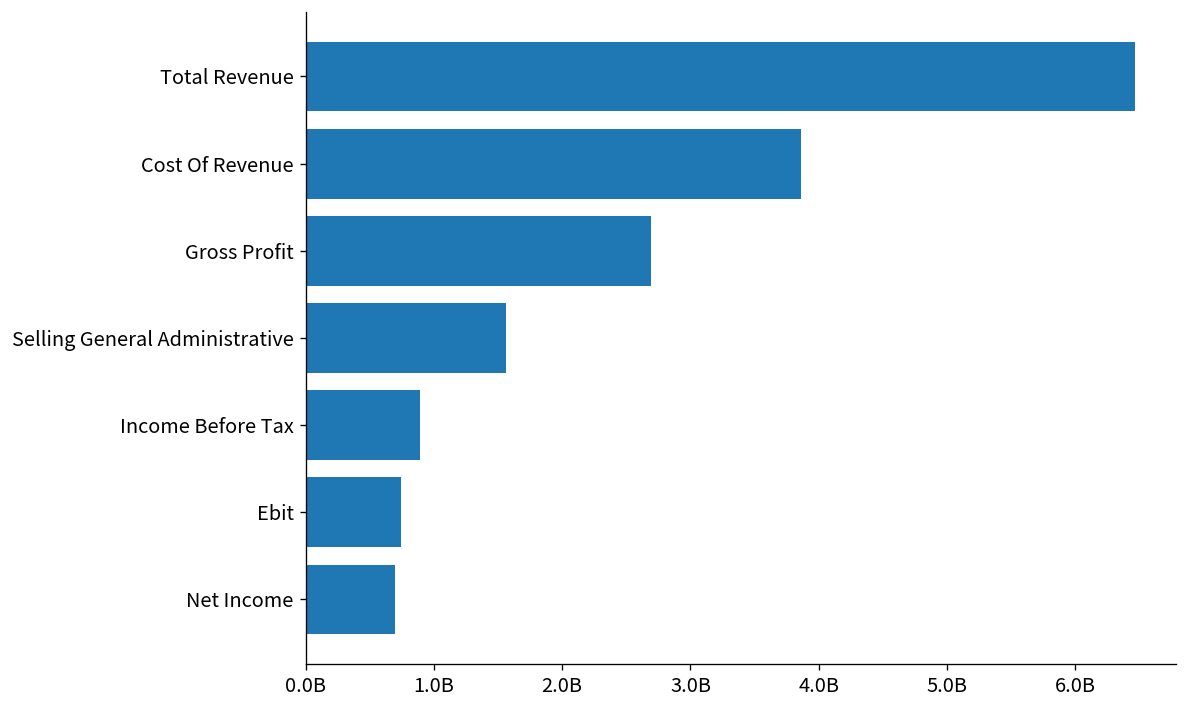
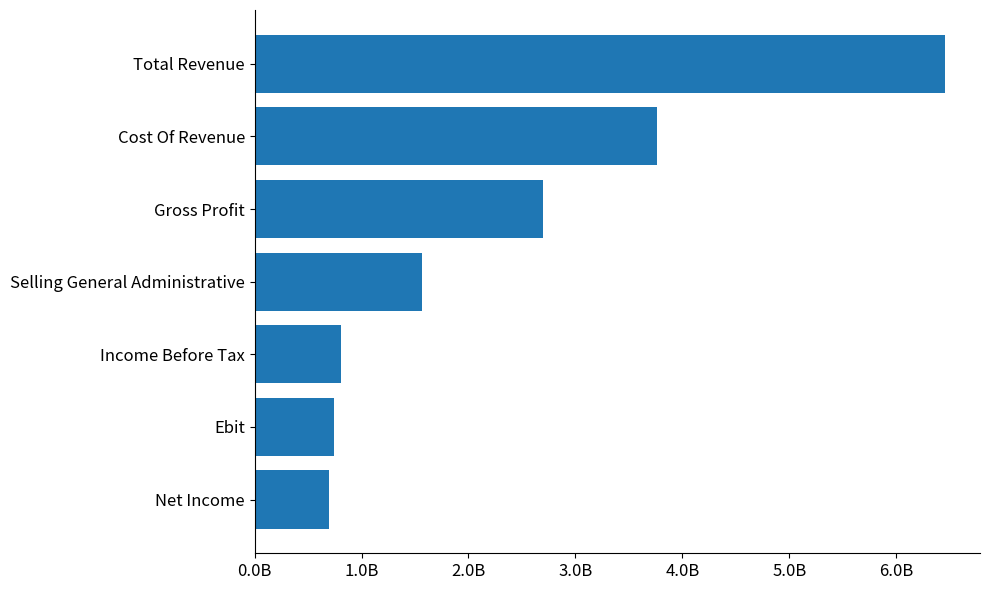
Cost Of Revenue: 3860000000 -> 3770000000
Income Before Tax: 890000000 -> 800000000
